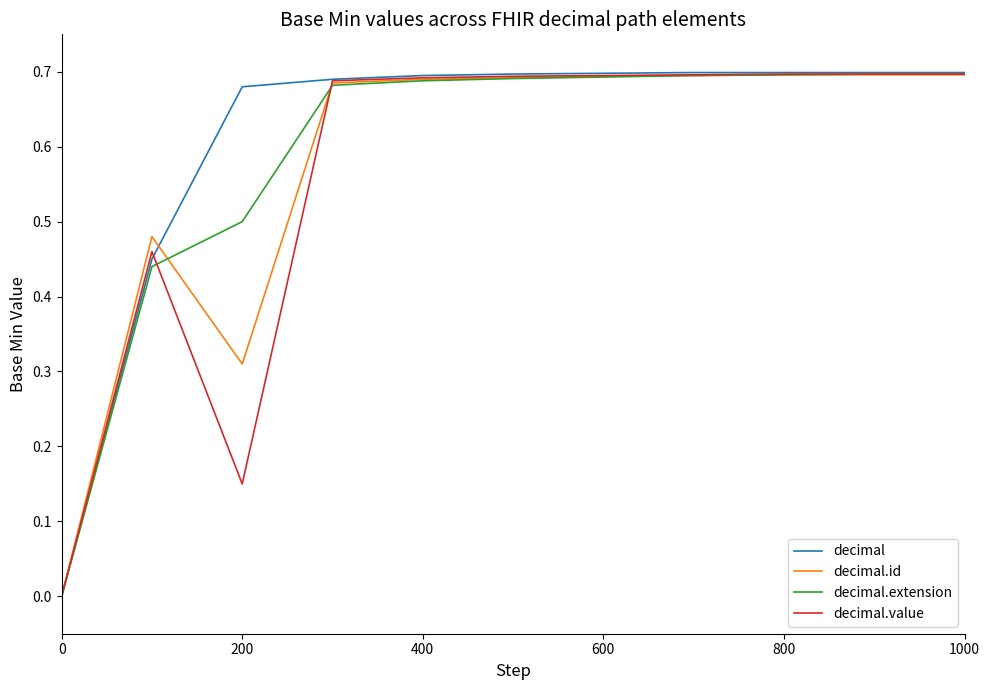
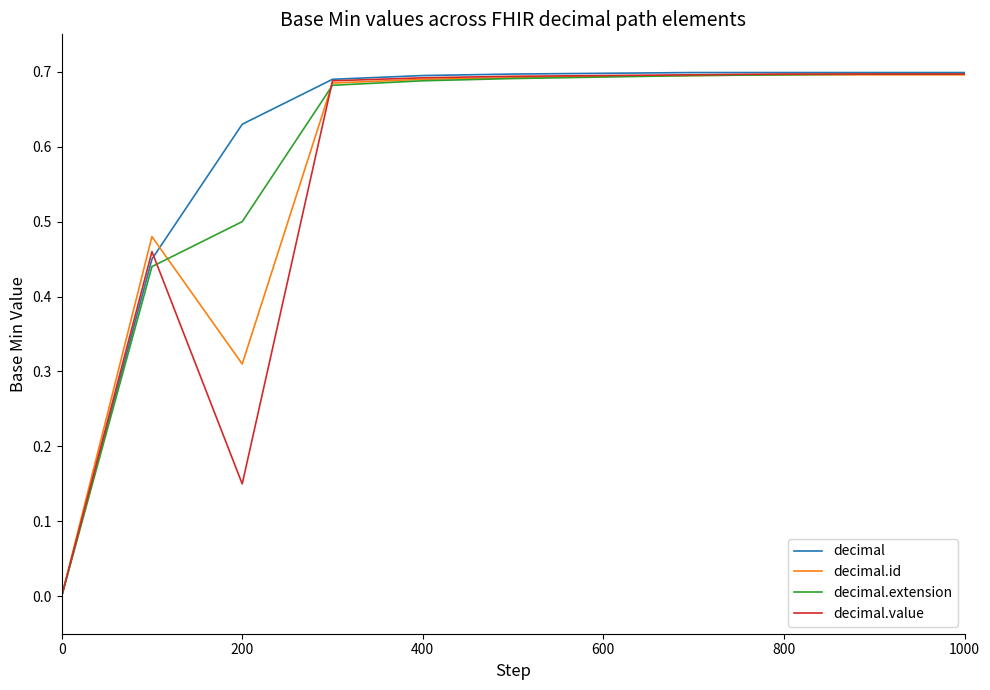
decimal, 200: 0.68 -> 0.63
